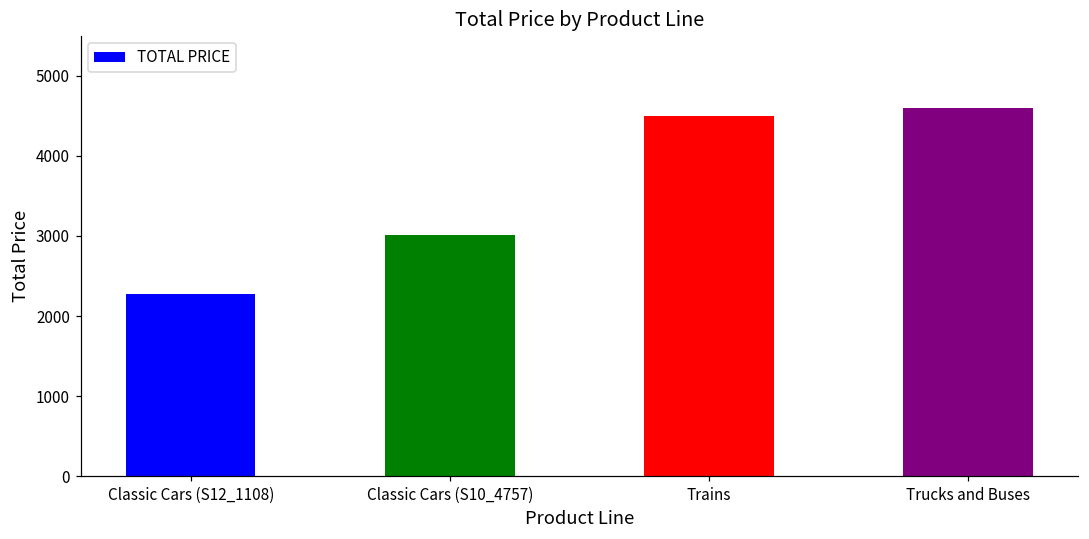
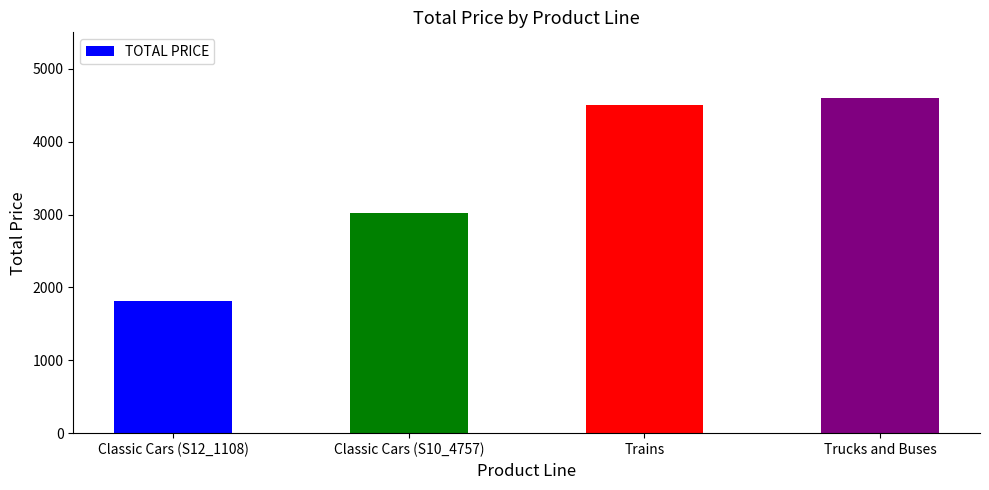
Classic Cars (S12_1108): 2300 -> 1800
